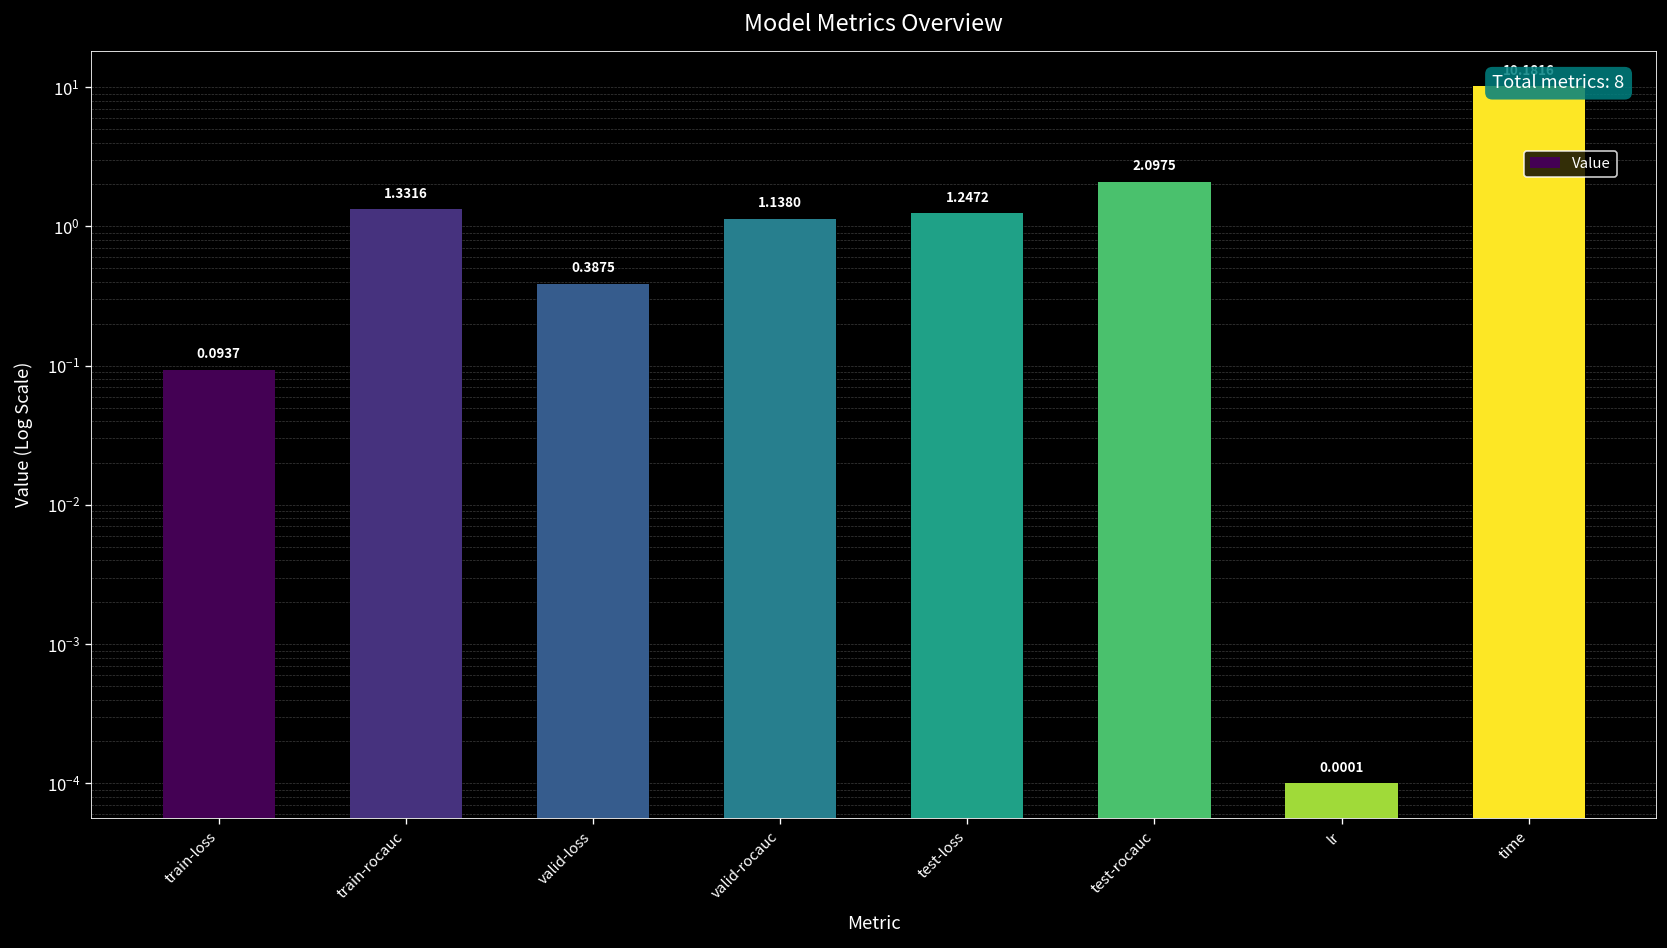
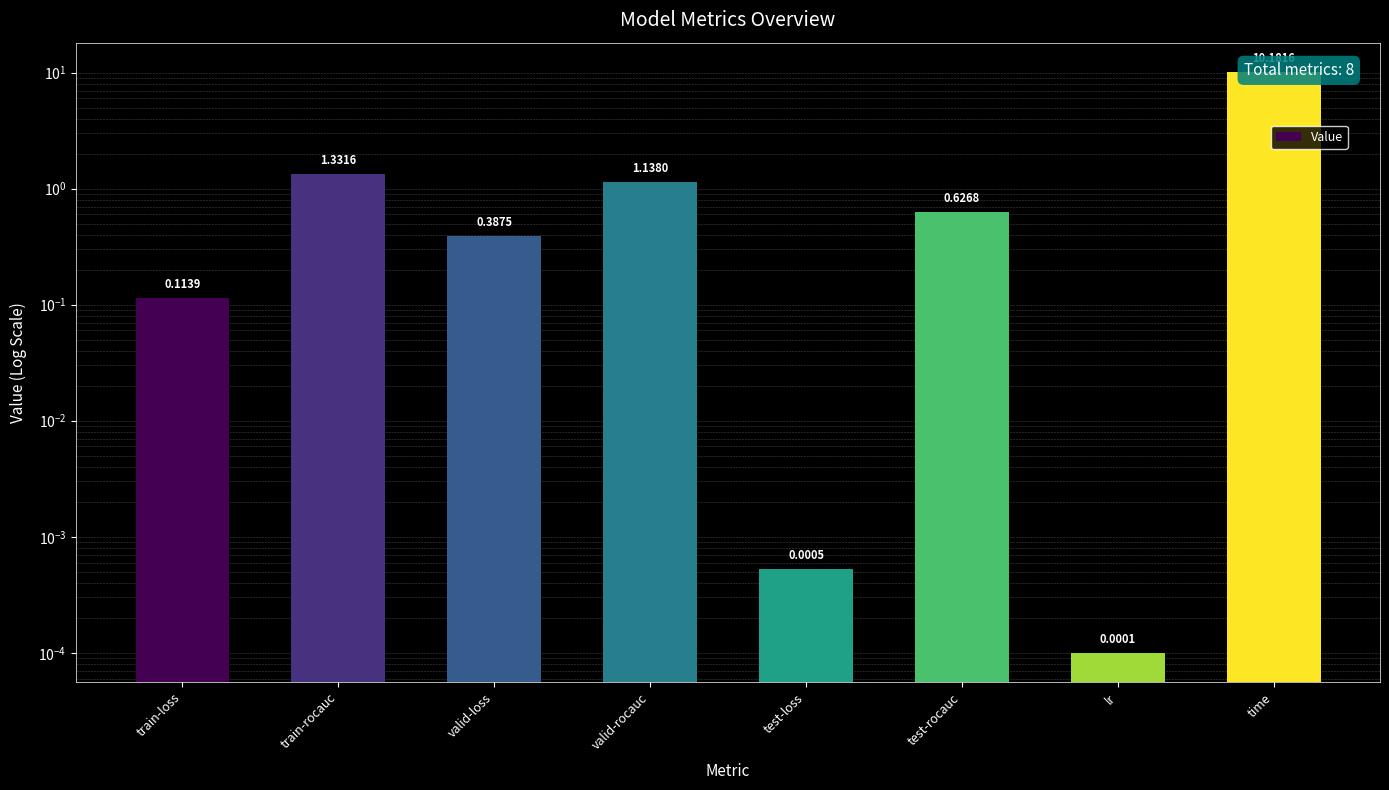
train-loss: 0.0937 -> 0.1139
test-loss: 1.2472 -> 0.0005
test-rocauc: 2.0975 -> 0.6268
